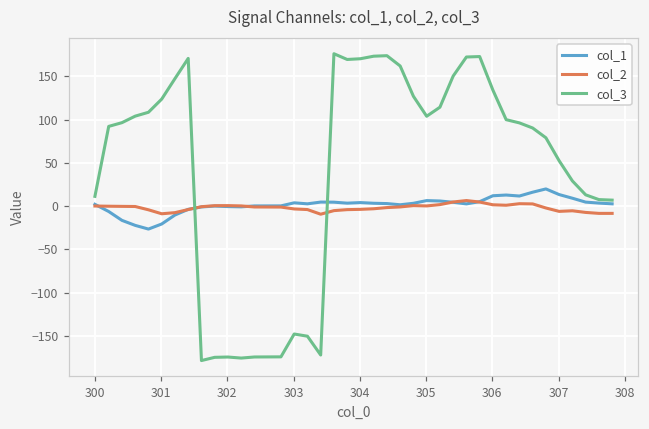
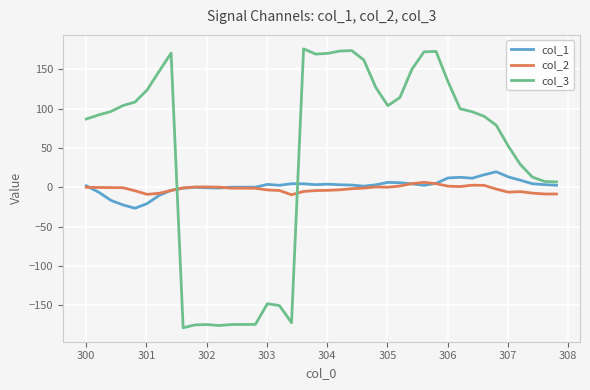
col_3, 300: 10 -> 90
